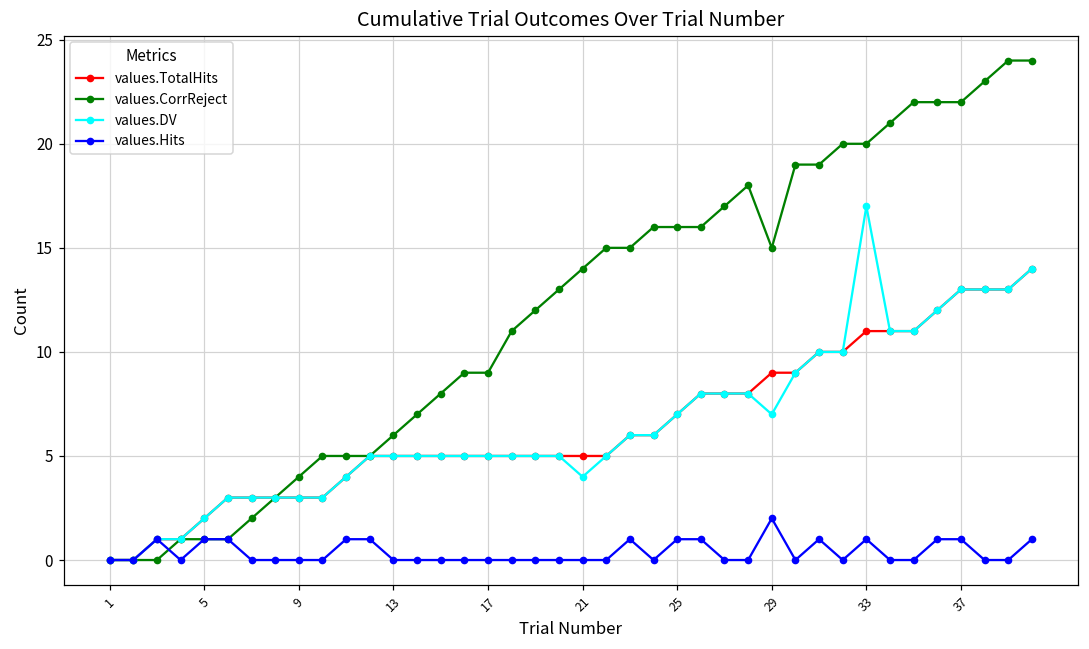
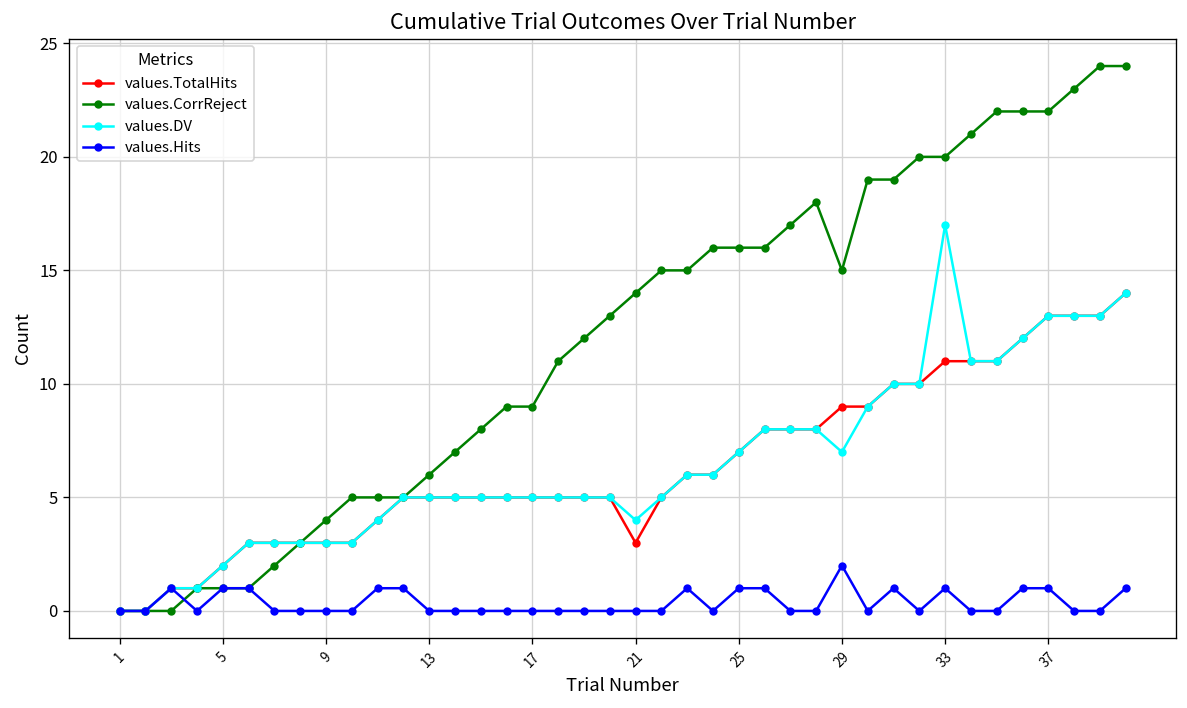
values.TotalHits, 21: 5 -> 3
